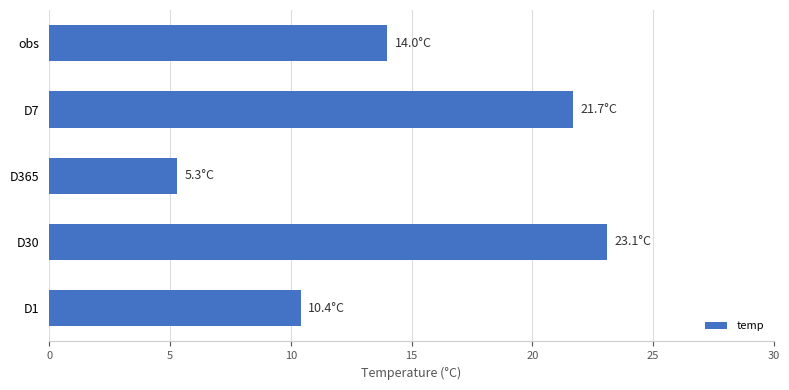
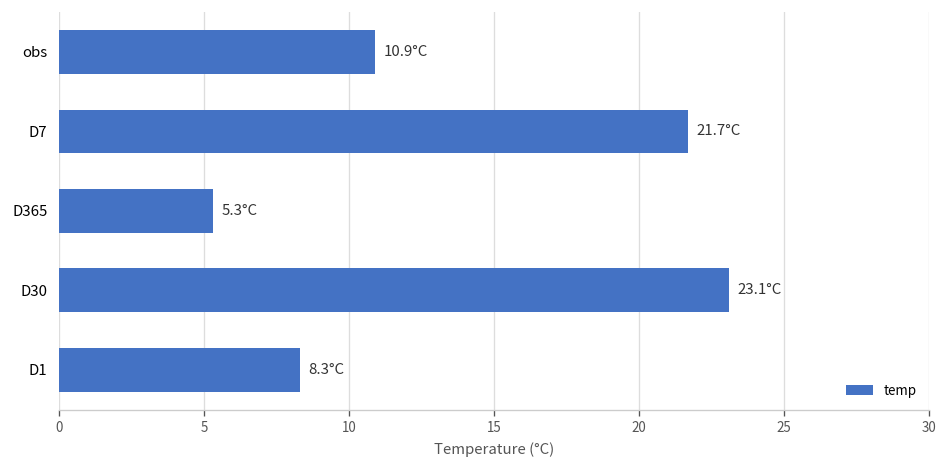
obs: 14.0°C -> 10.9°C
D1: 10.4°C -> 8.3°C
